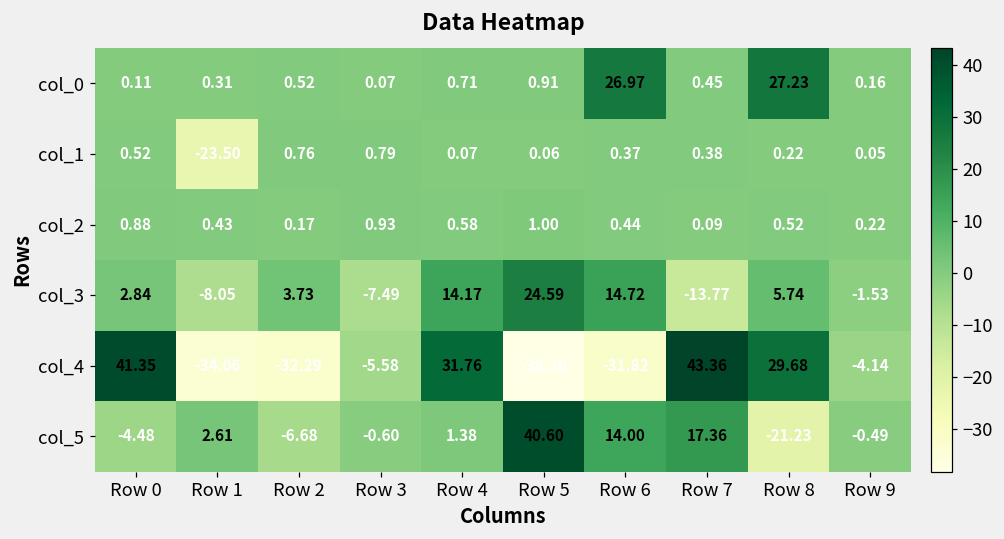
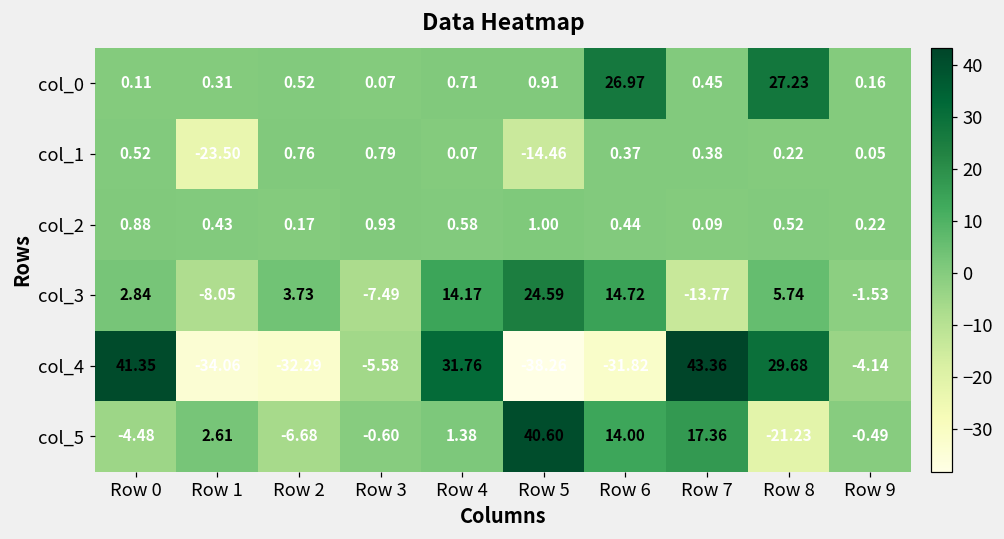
col_1, Row 5: 0.06 -> -14.46
